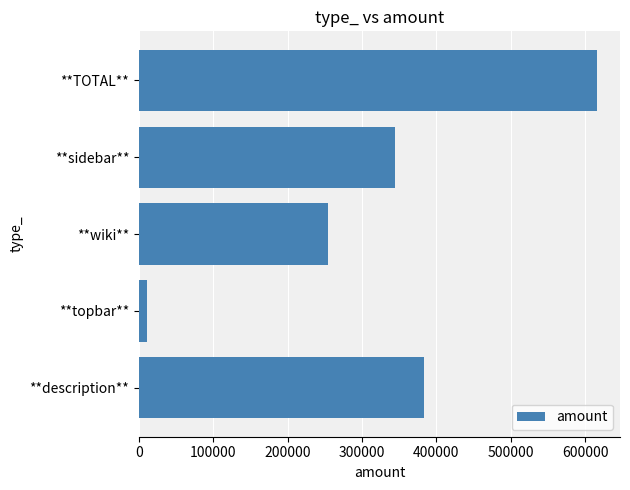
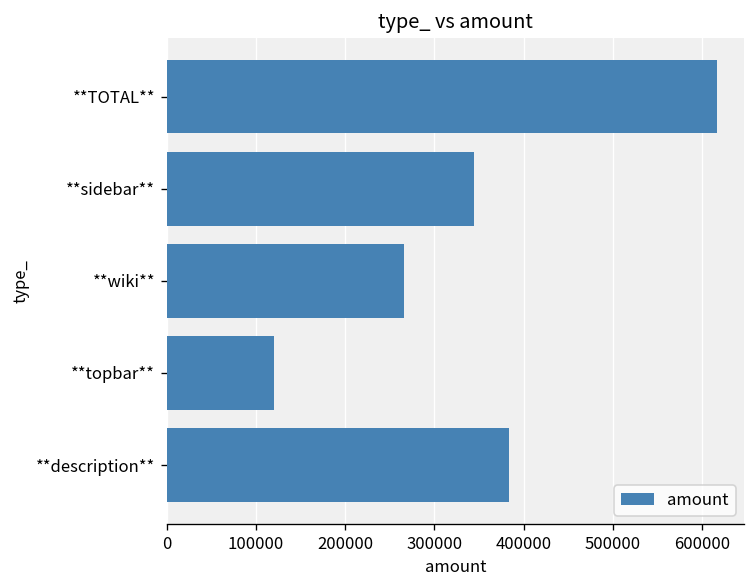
**wiki**: 250000 -> 270000
**topbar**: 10000 -> 120000
